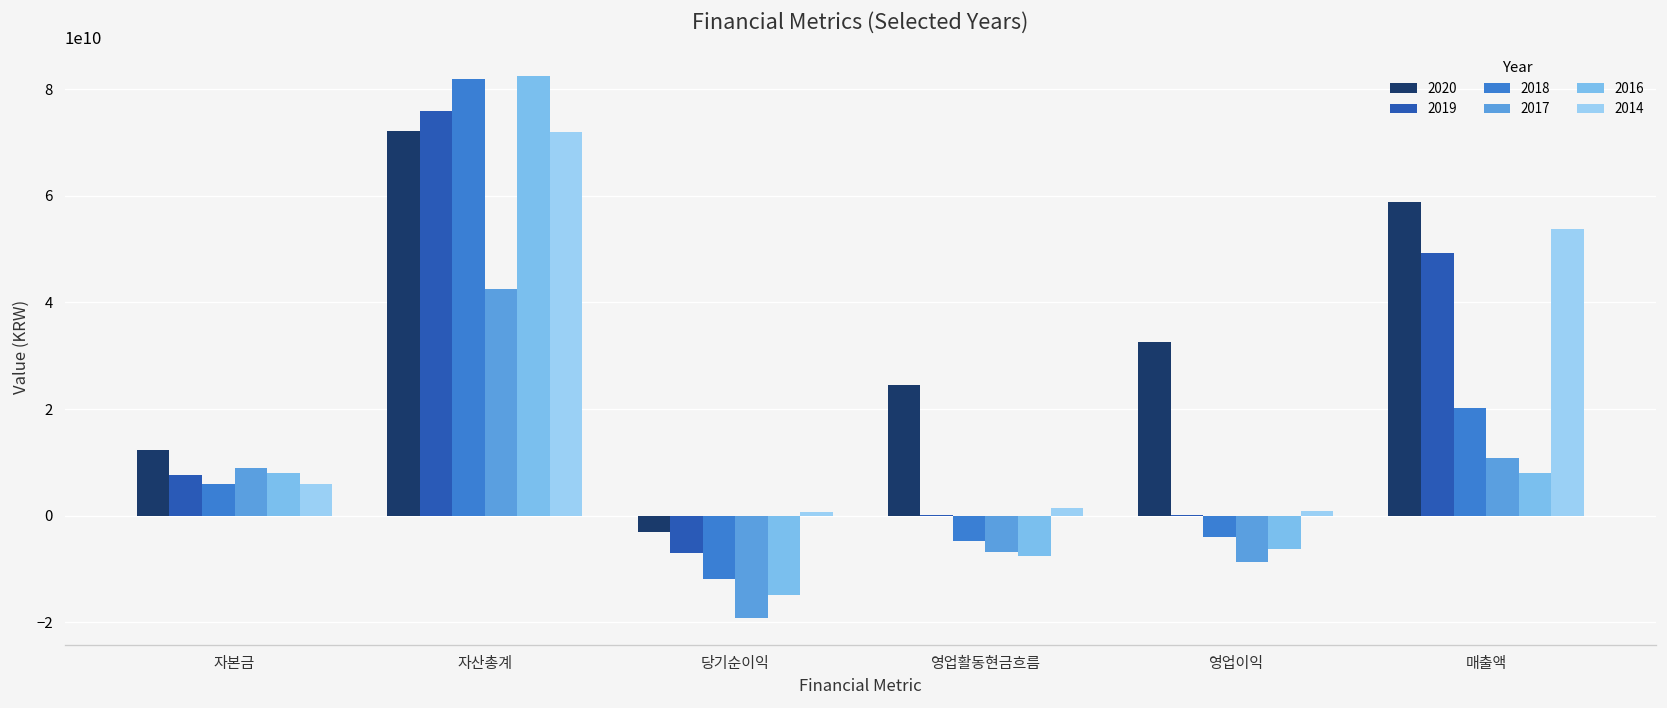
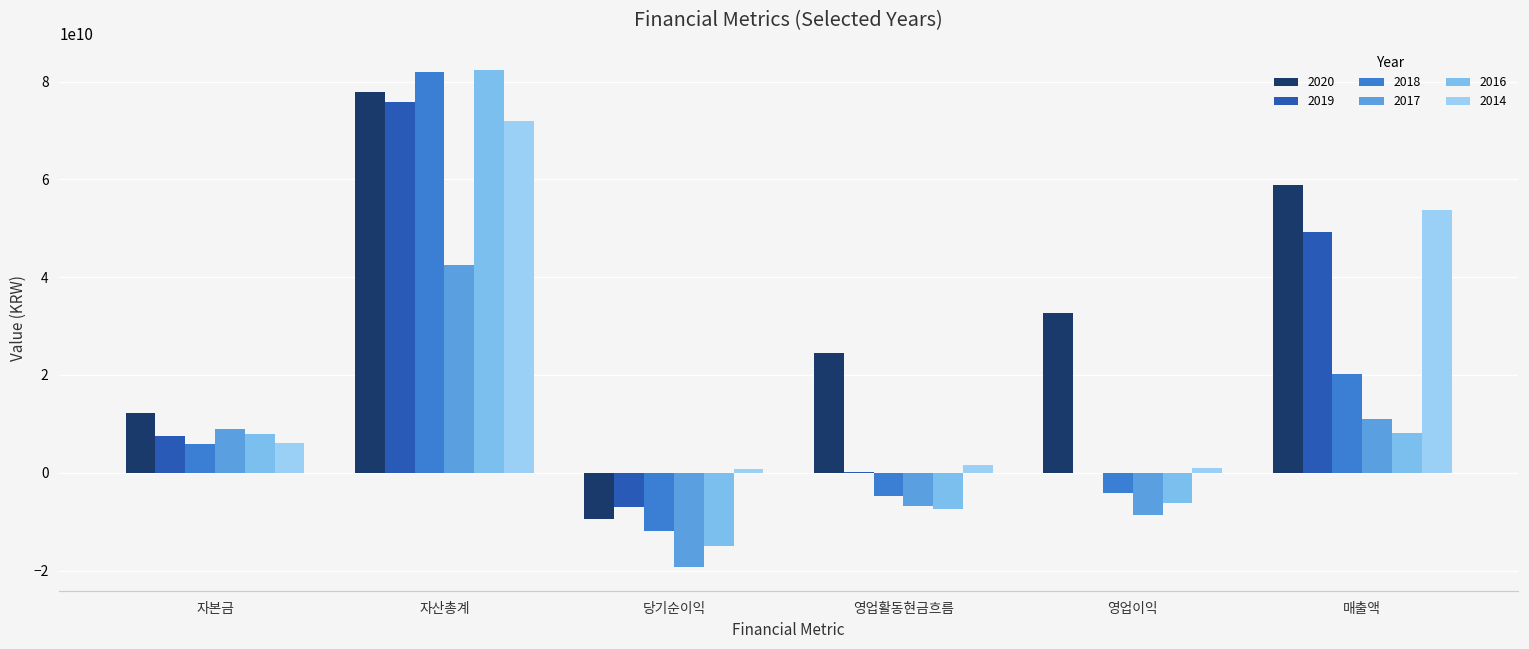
2020, 자산총계: 72000000000 -> 78000000000
2020, 당기순이익: -3000000000 -> -9000000000
